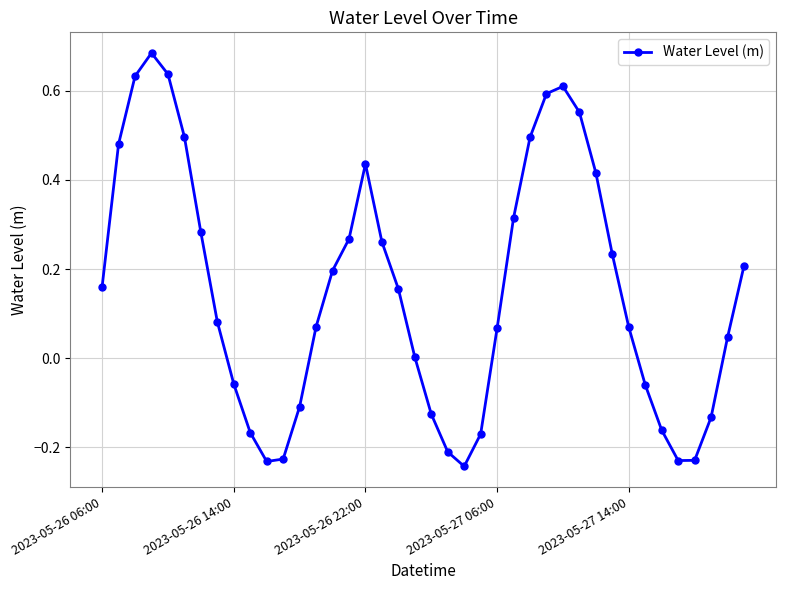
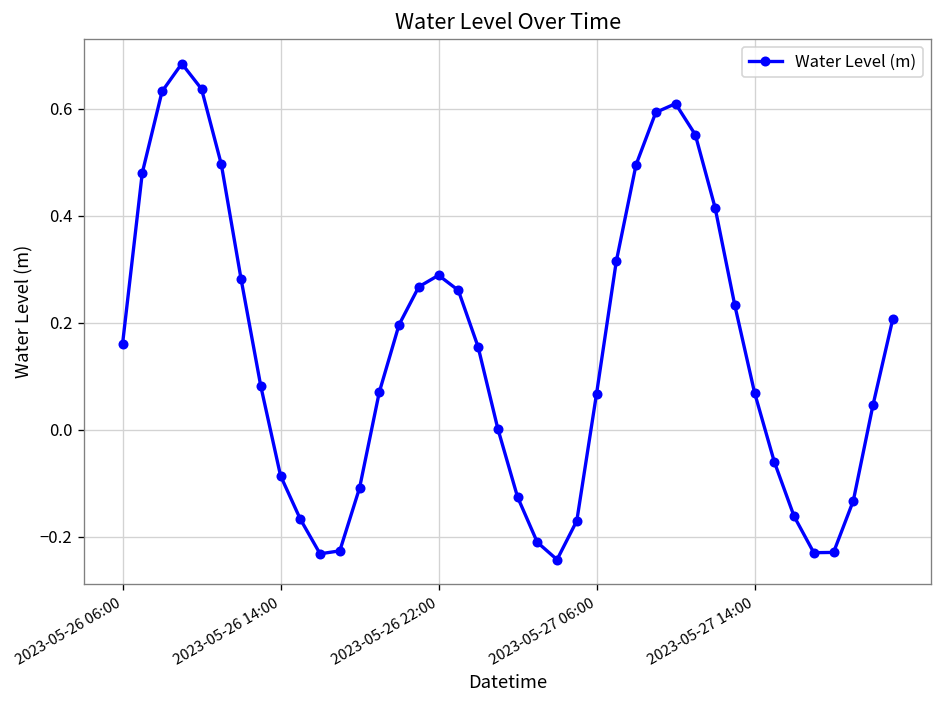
2023-05-26 14:00: -0.06 -> -0.09
2023-05-26 22:00: 0.44 -> 0.29
